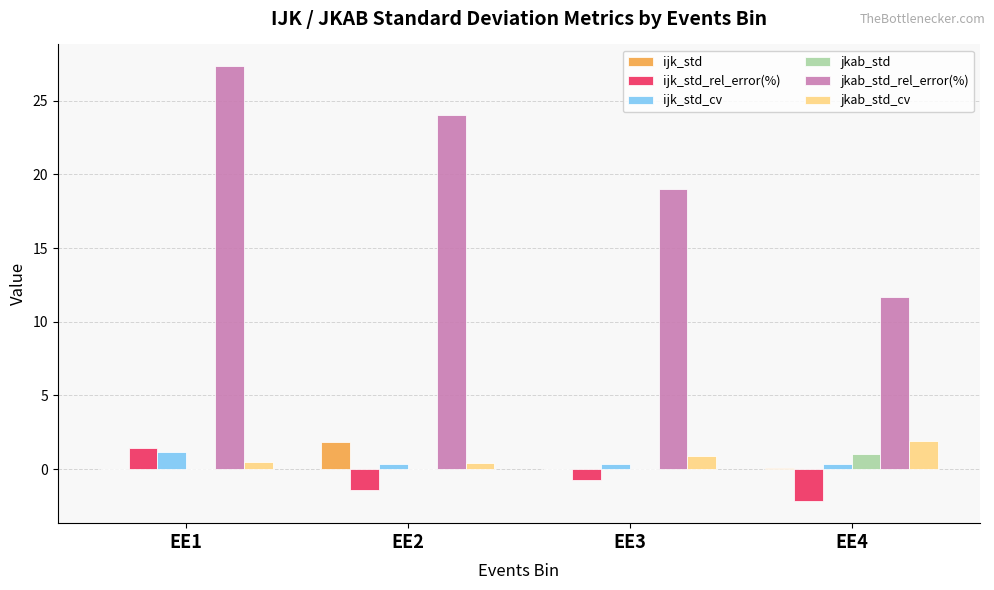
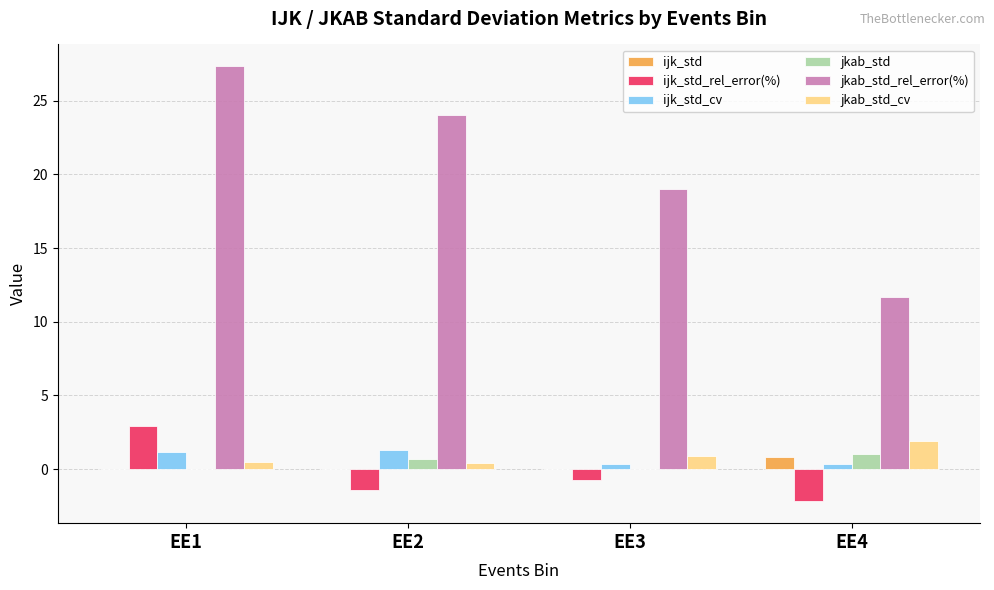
ijk_std_rel_error(%), EE1: 1.5 -> 2.9
ijk_std, EE2: 1.9 -> 0.0
ijk_std_cv, EE2: 0.4 -> 1.3
jkab_std, EE2: 0.0 -> 0.7
ijk_std, EE4: 0.0 -> 0.8
